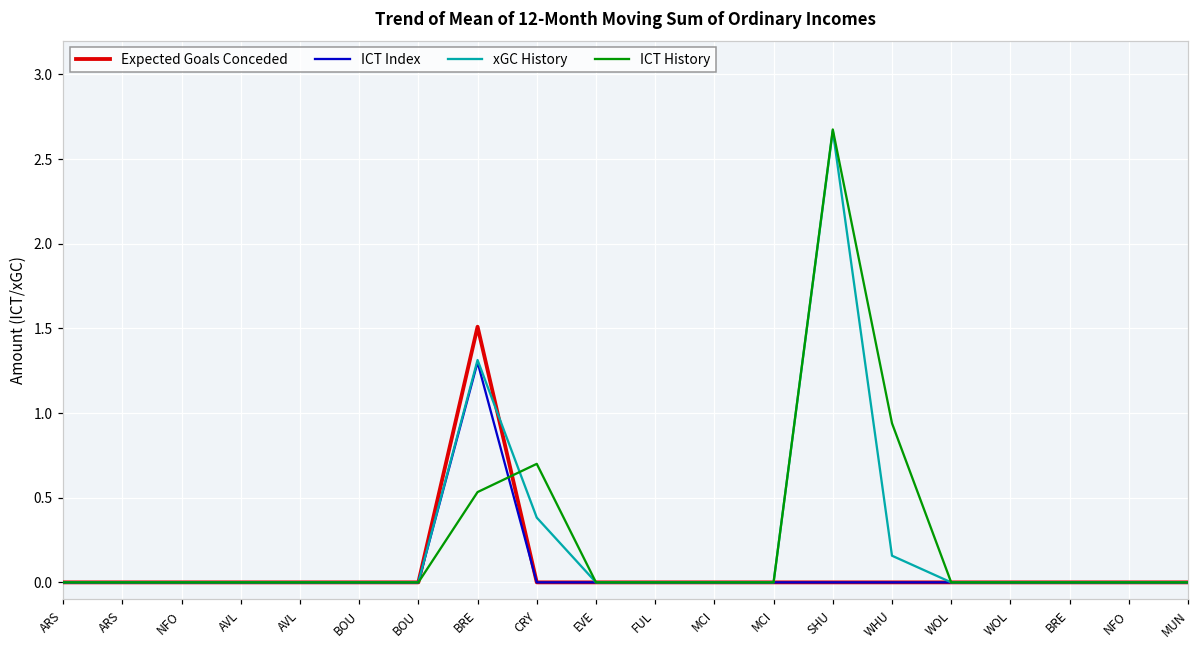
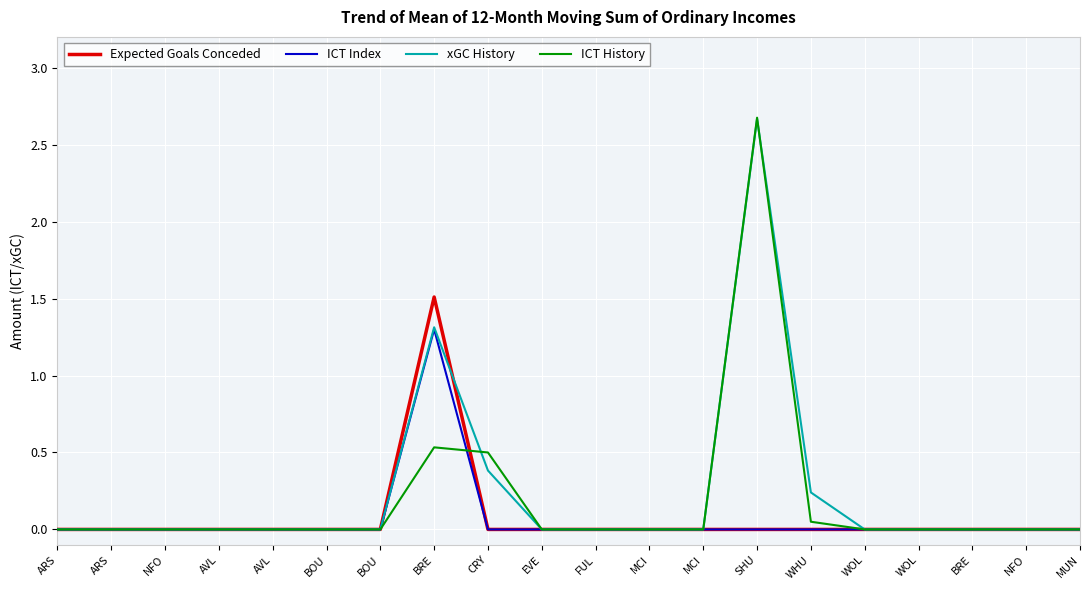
ICT History, CRY: 0.7 -> 0.5
xGC History, WHU: 0.16 -> 0.24
ICT History, WHU: 0.94 -> 0.05
